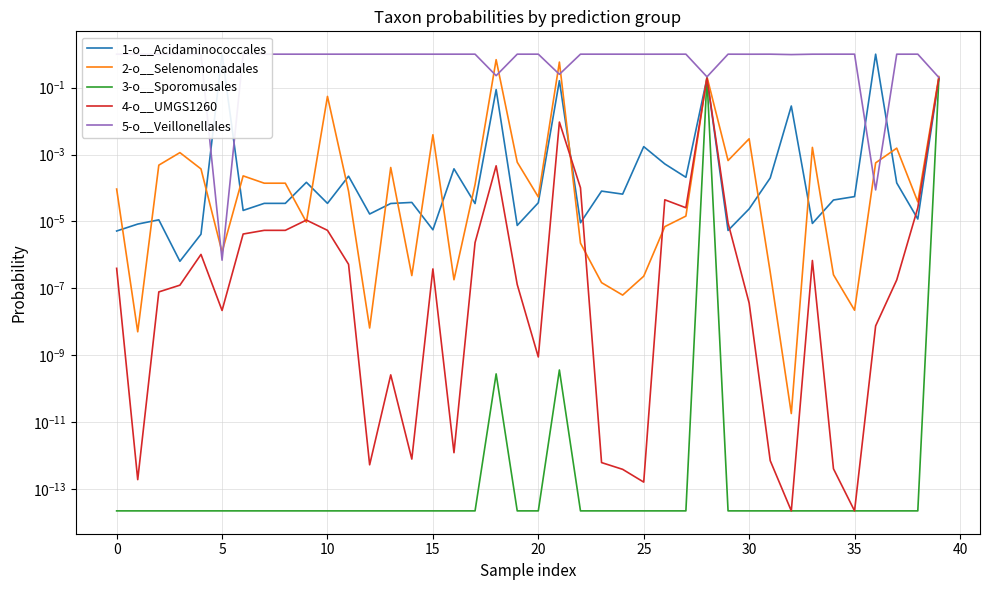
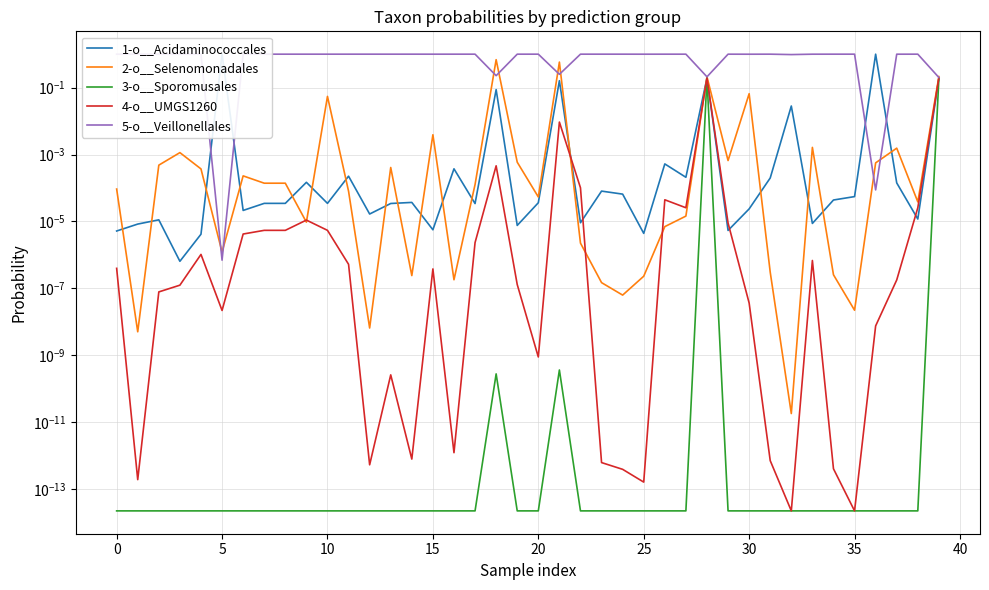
1-o__Acidaminococcales, 25: 0.002 -> 0.000004
2-o__Selenomonadales, 30: 0.003 -> 0.07
